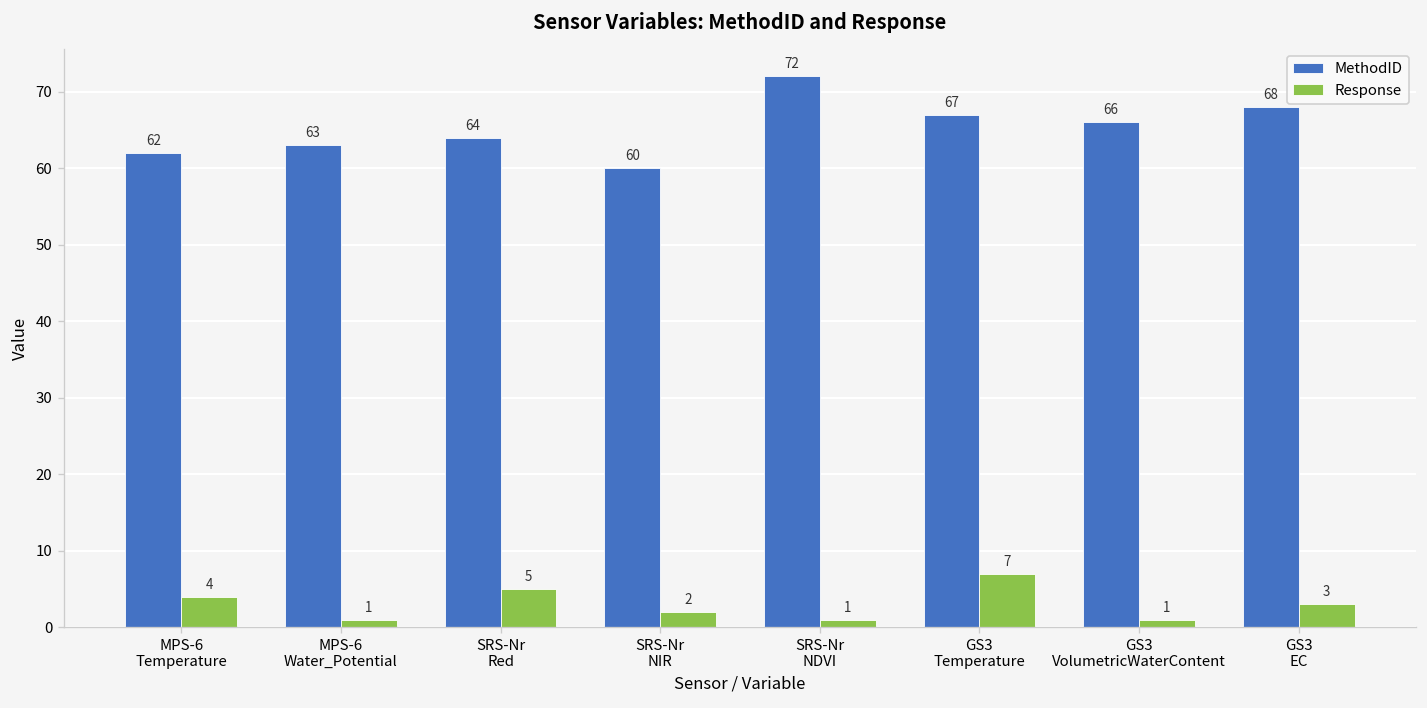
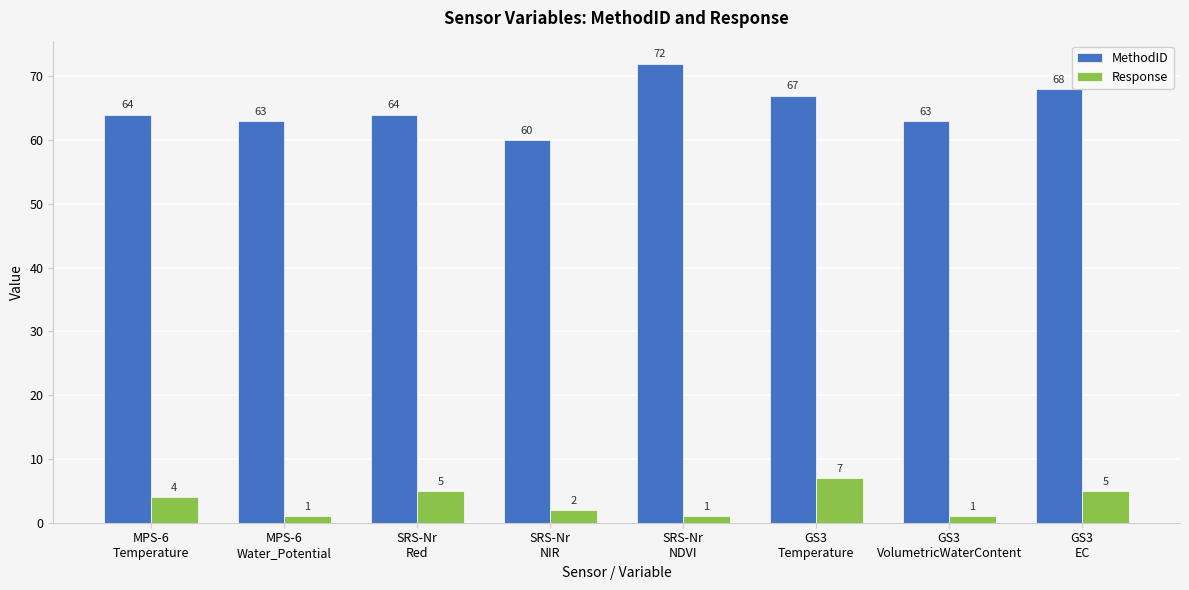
MethodID, MPS-6 Temperature: 62 -> 64
MethodID, GS3 VolumetricWaterContent: 66 -> 63
Response, GS3 EC: 3 -> 5
